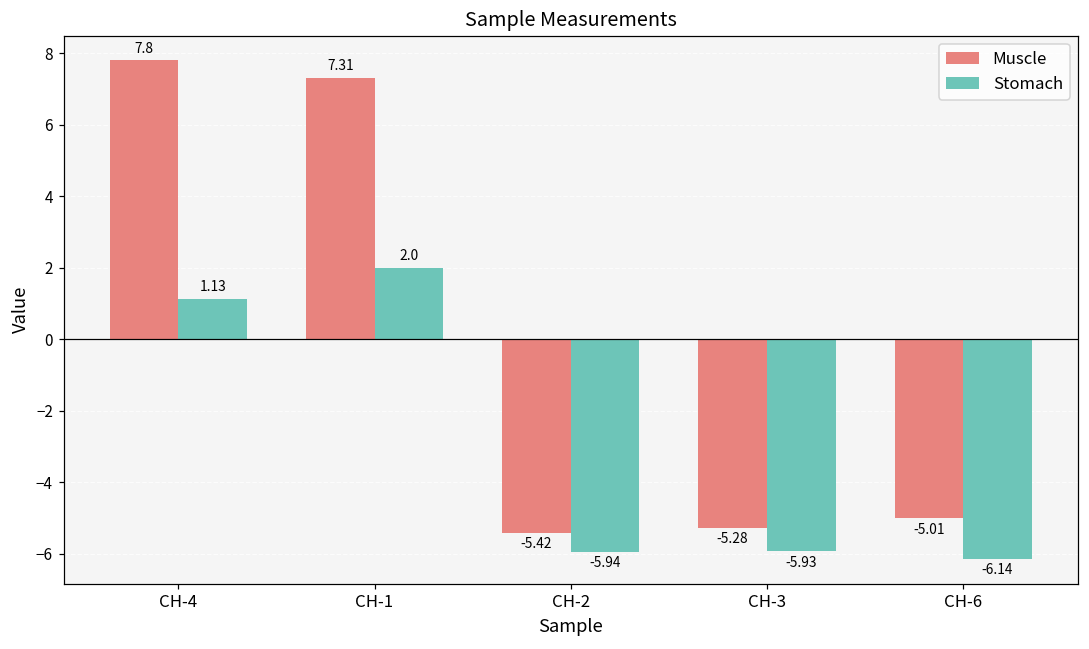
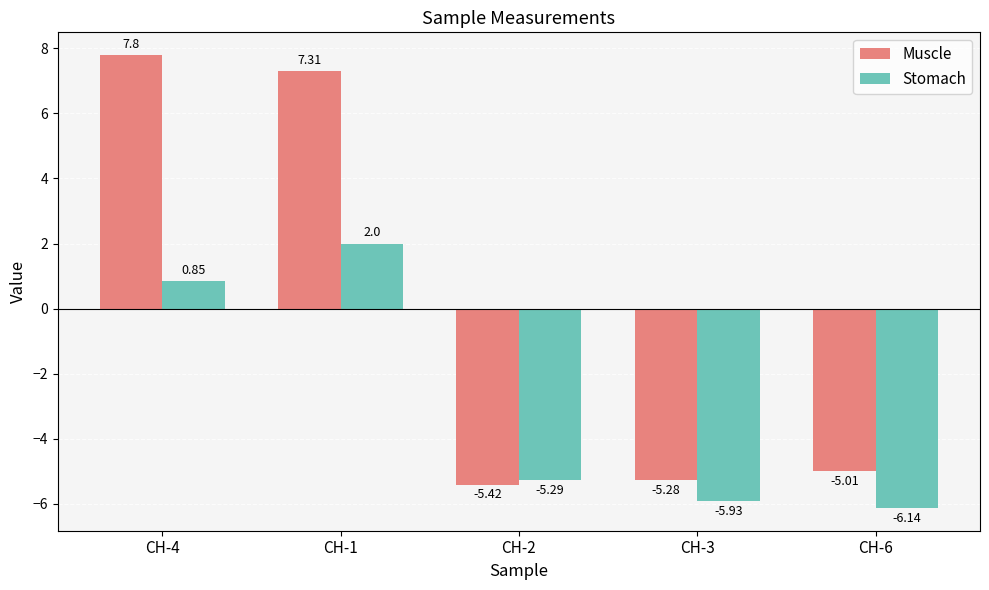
Stomach, CH-4: 1.13 -> 0.85
Stomach, CH-2: -5.94 -> -5.29
